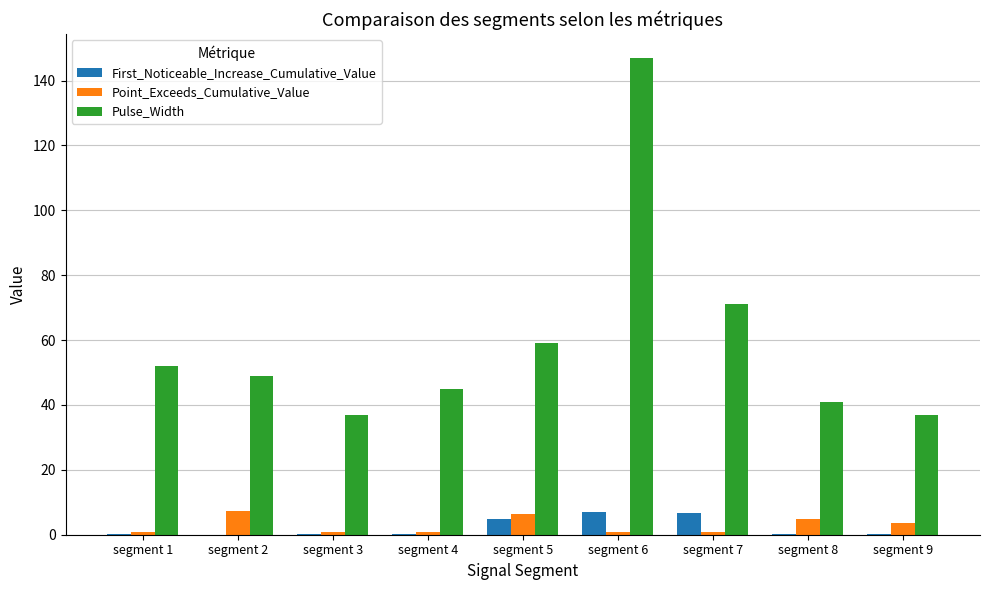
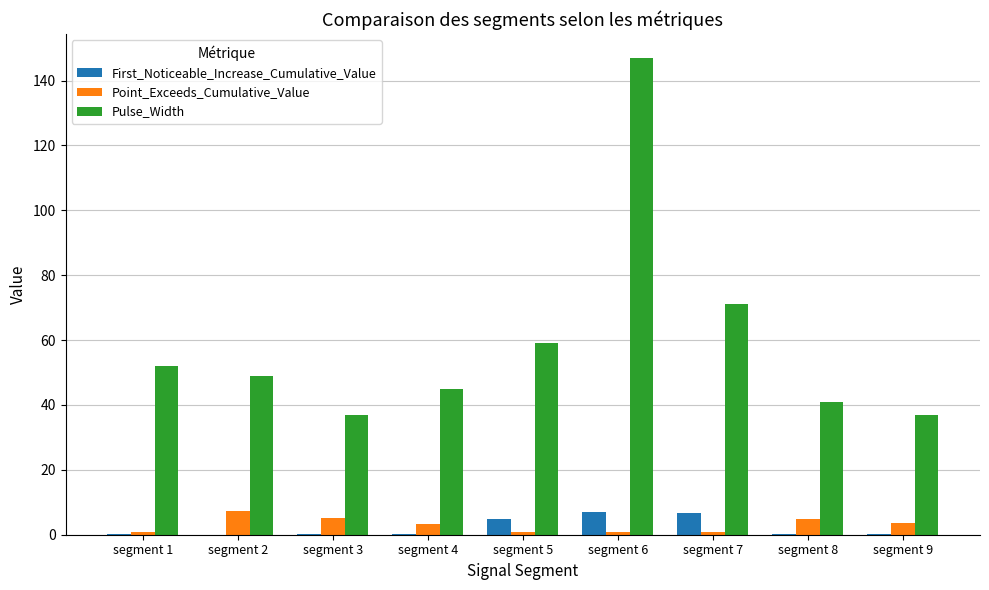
Point_Exceeds_Cumulative_Value, segment 3: 1 -> 5
Point_Exceeds_Cumulative_Value, segment 4: 1 -> 3
Point_Exceeds_Cumulative_Value, segment 5: 6 -> 1
